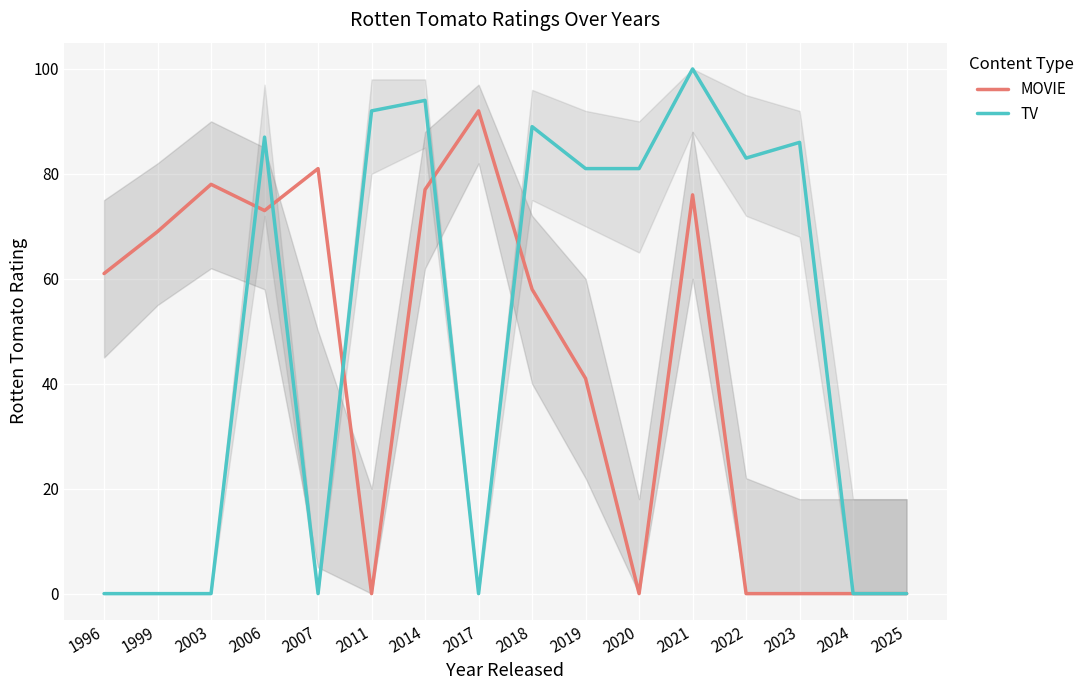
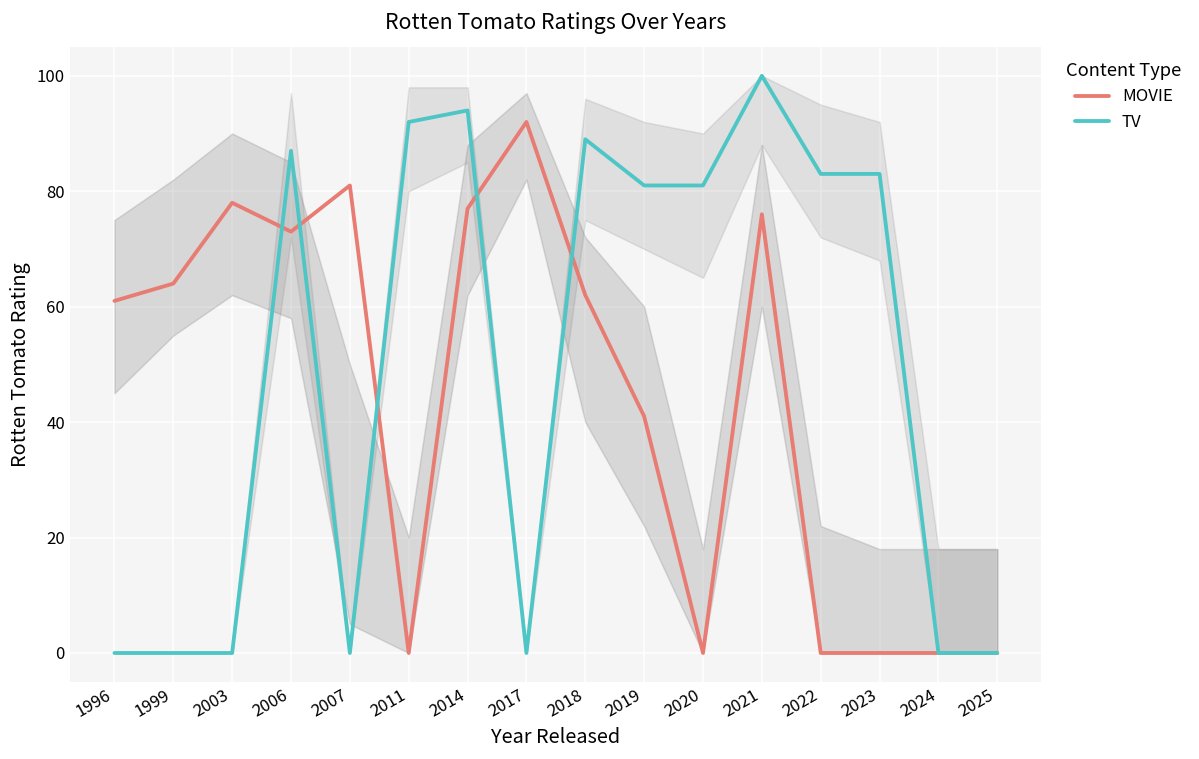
MOVIE, 1999: 69 -> 64
MOVIE, 2018: 58 -> 62
TV, 2023: 86 -> 83
